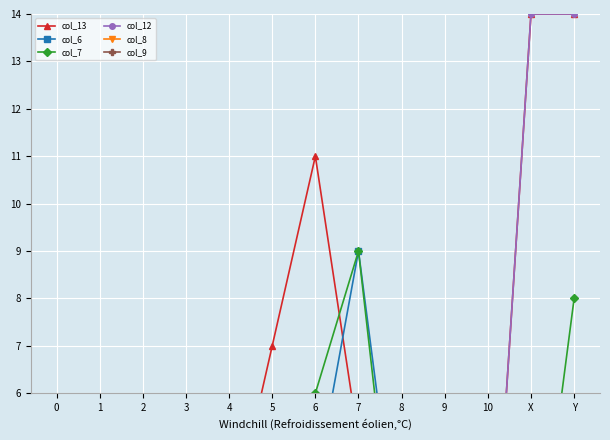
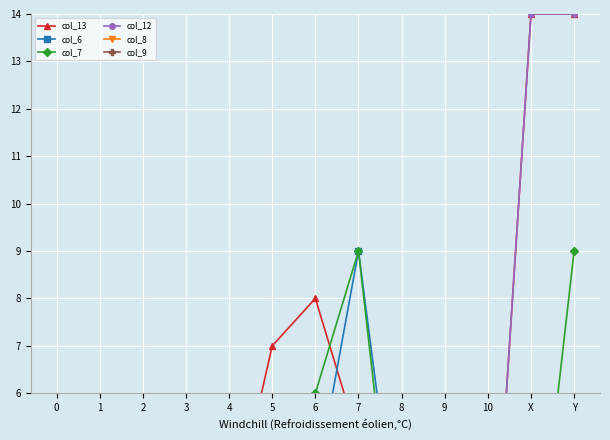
col_13, 6: 11 -> 8
col_7, Y: 8 -> 9
